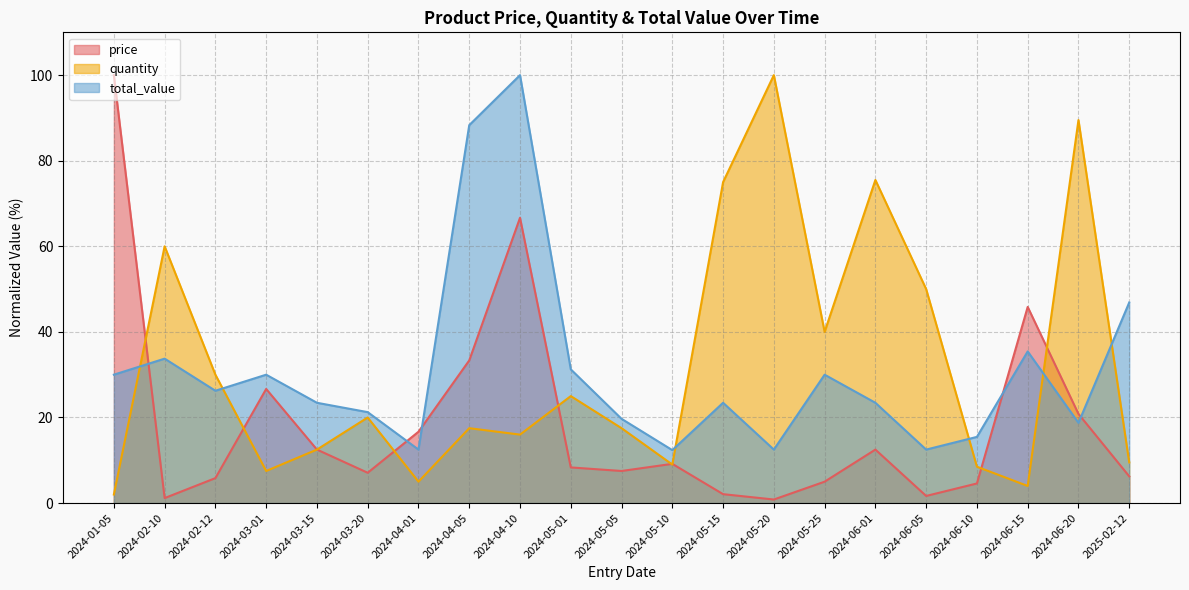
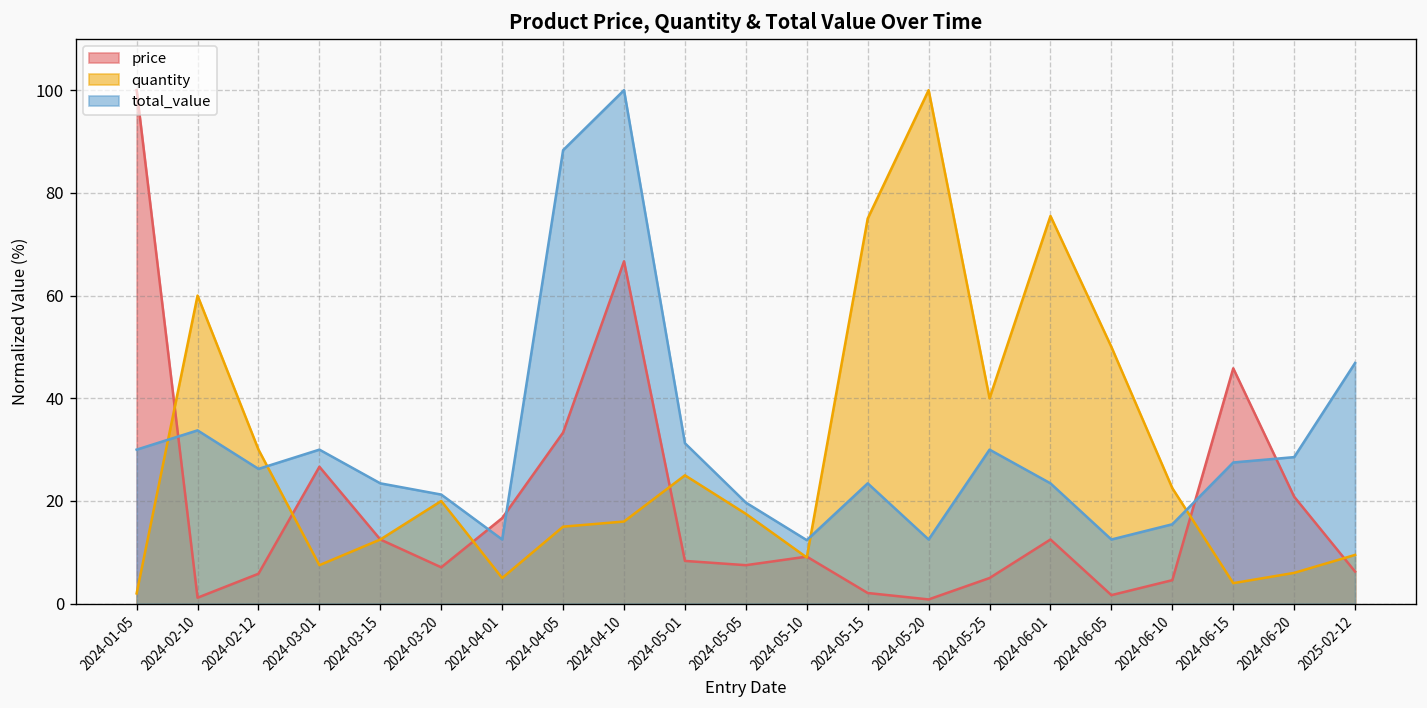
quantity, 2024-04-05: 18 -> 15
quantity, 2024-06-10: 9 -> 23
total_value, 2024-06-15: 35 -> 28
quantity, 2024-06-20: 90 -> 6
total_value, 2024-06-20: 19 -> 29
